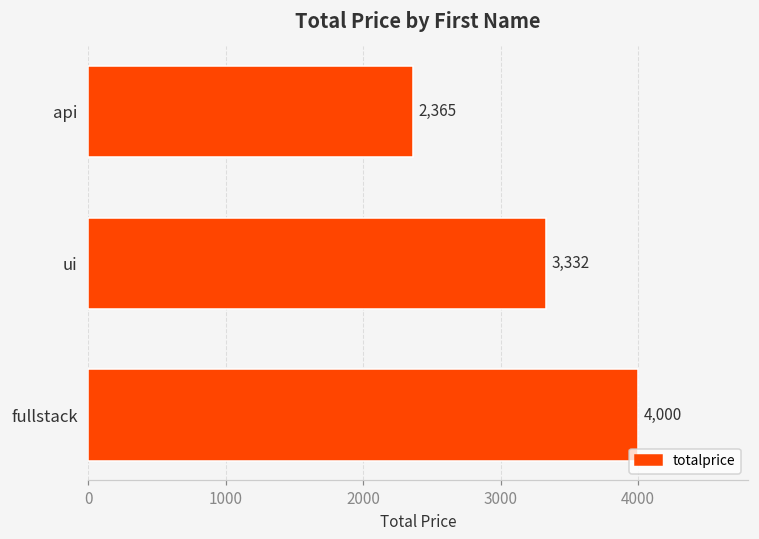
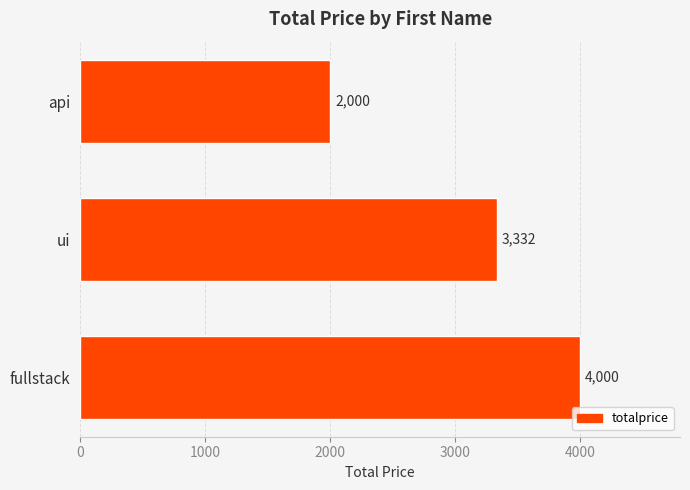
api: 2,365 -> 2,000
